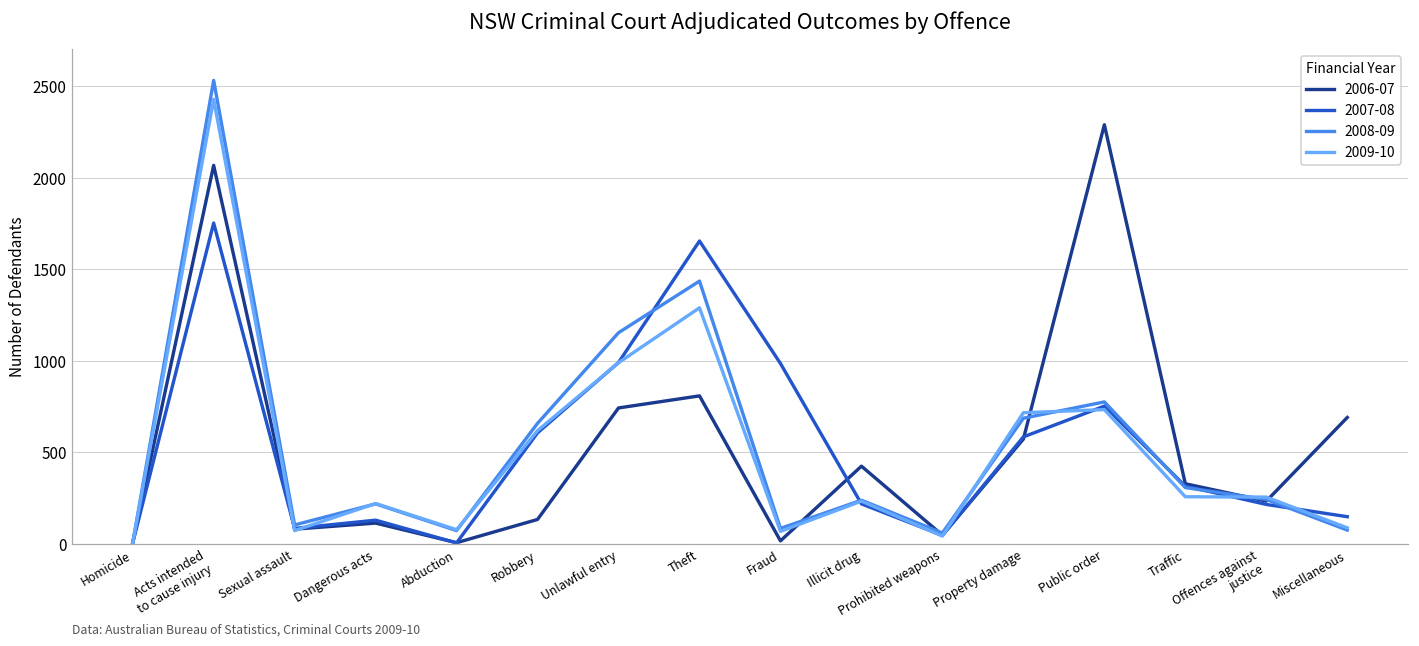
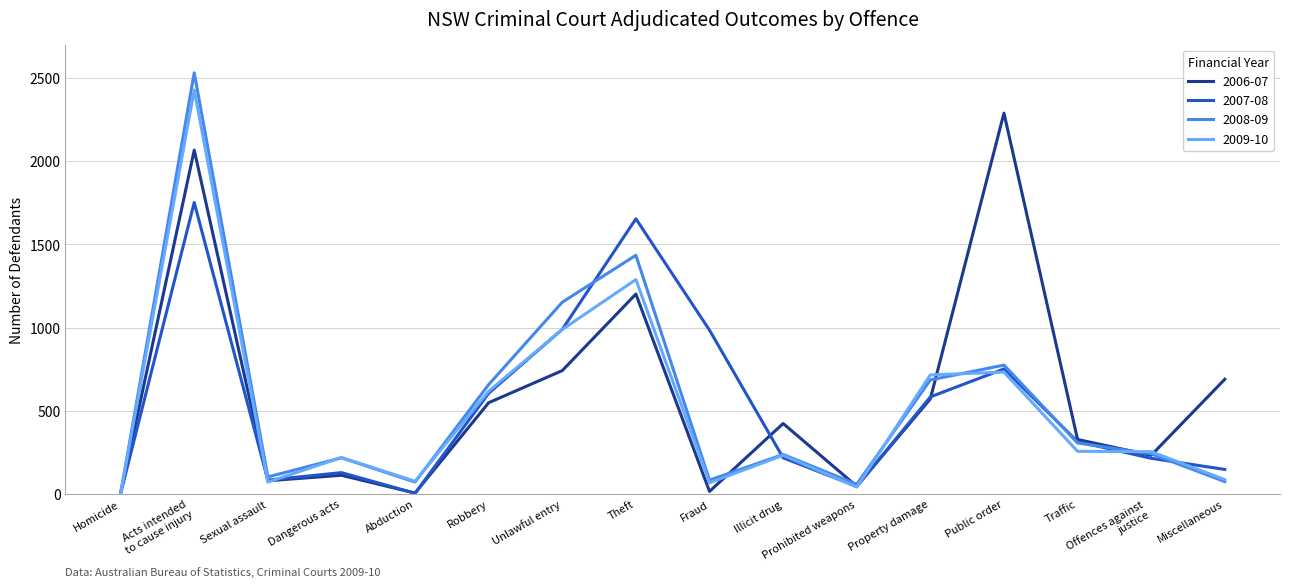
2006-07, Robbery: 130 -> 550
2006-07, Theft: 810 -> 1200
